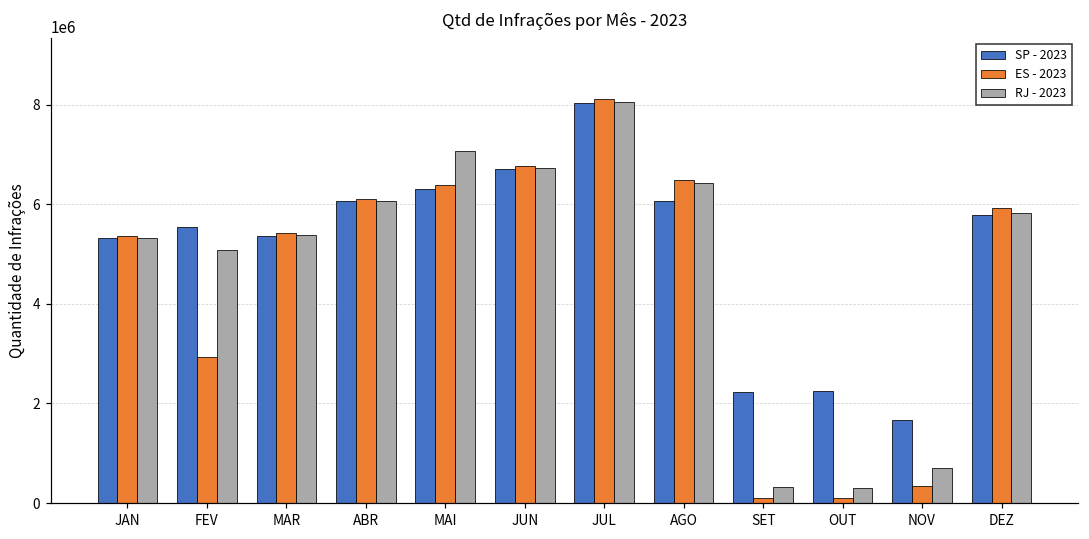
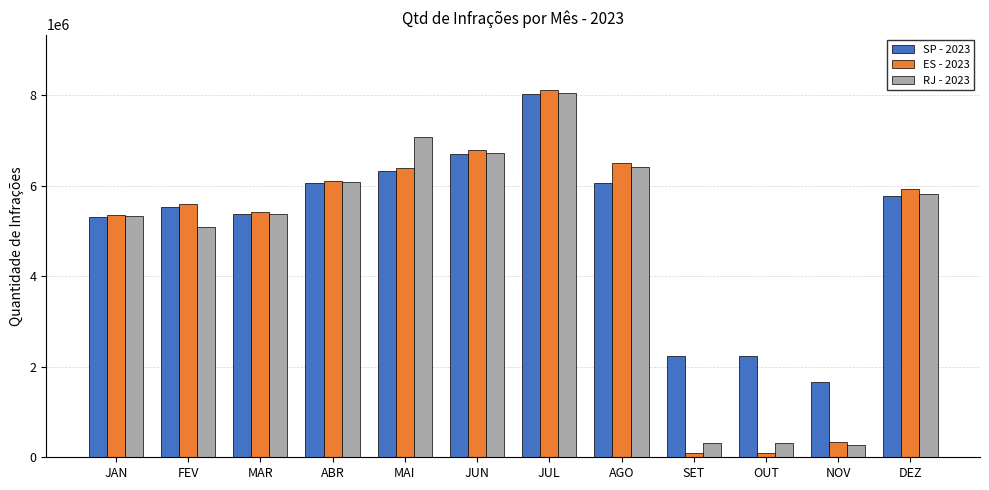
ES - 2023, FEV: 2900000 -> 5600000
RJ - 2023, NOV: 700000 -> 300000
